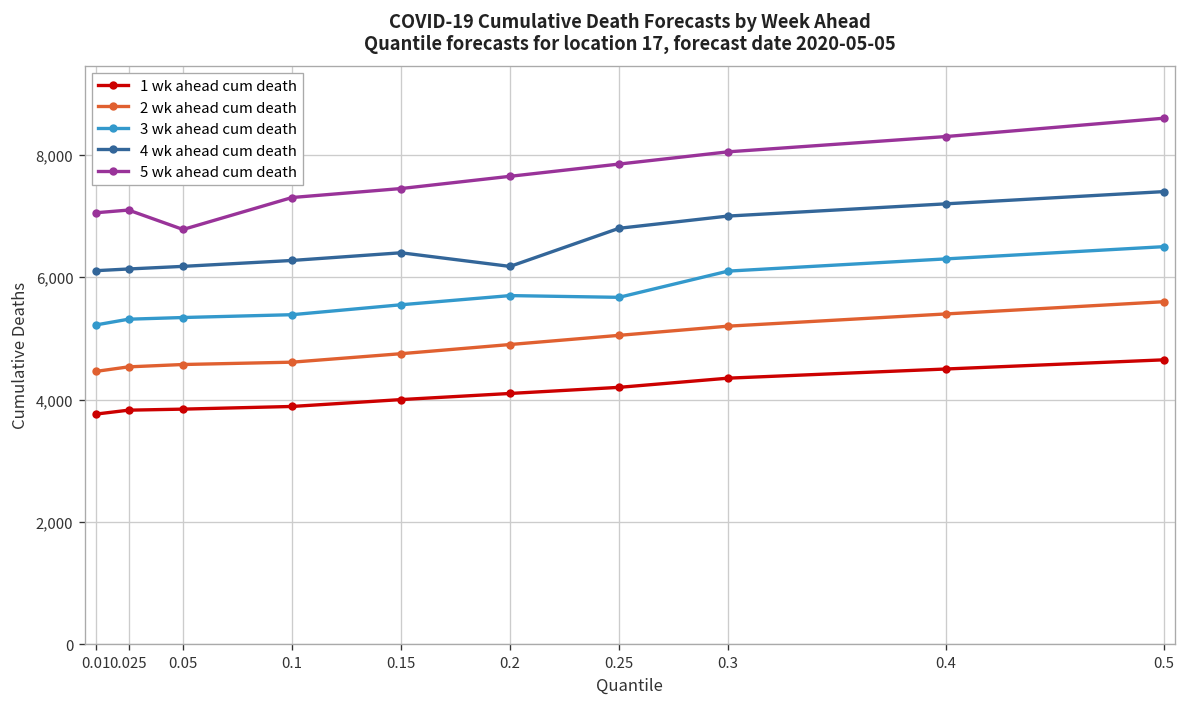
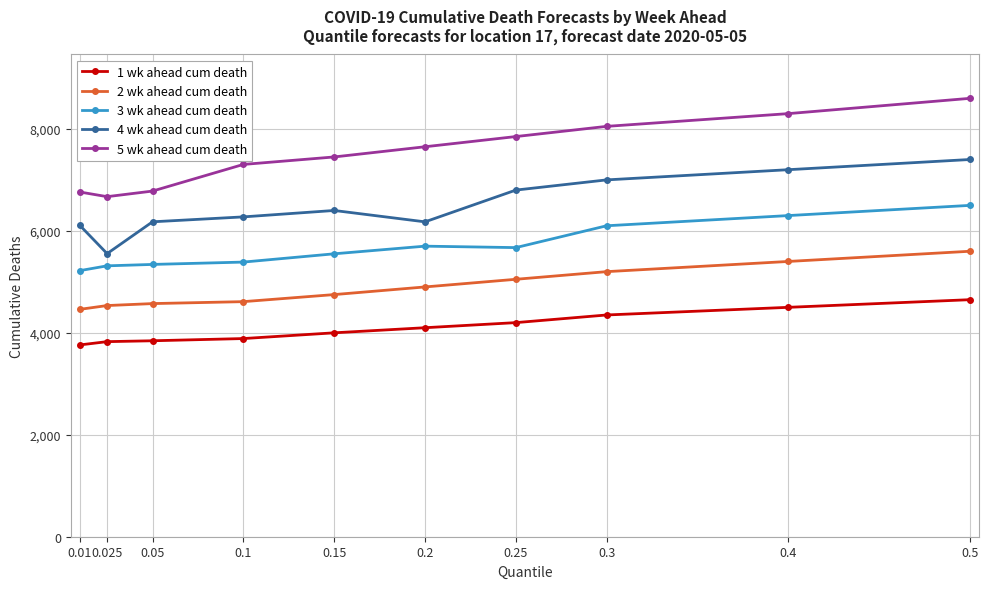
5 wk ahead cum death, 0.01: 7,100 -> 6,800
4 wk ahead cum death, 0.025: 6,100 -> 5,600
5 wk ahead cum death, 0.025: 7,100 -> 6,700
